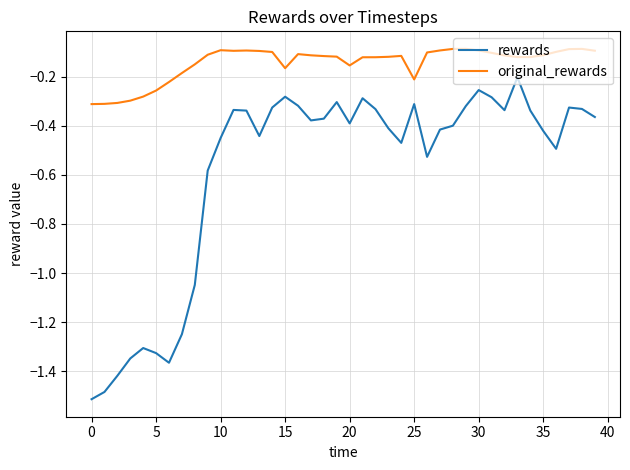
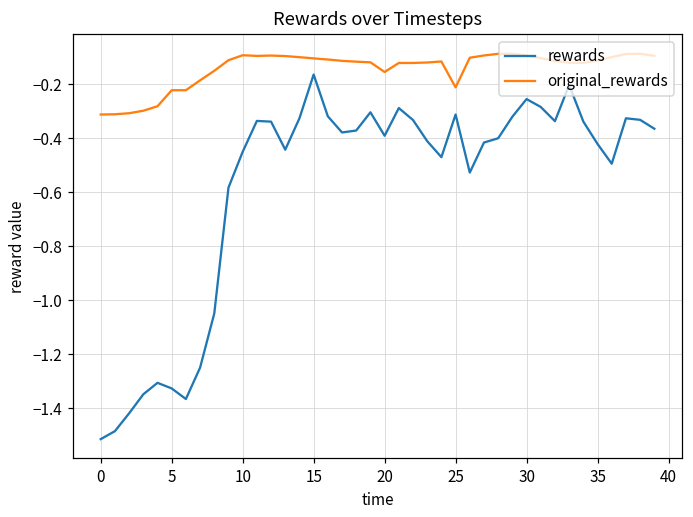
original_rewards, 5: -0.26 -> -0.22
rewards, 15: -0.28 -> -0.16
original_rewards, 15: -0.17 -> -0.10
